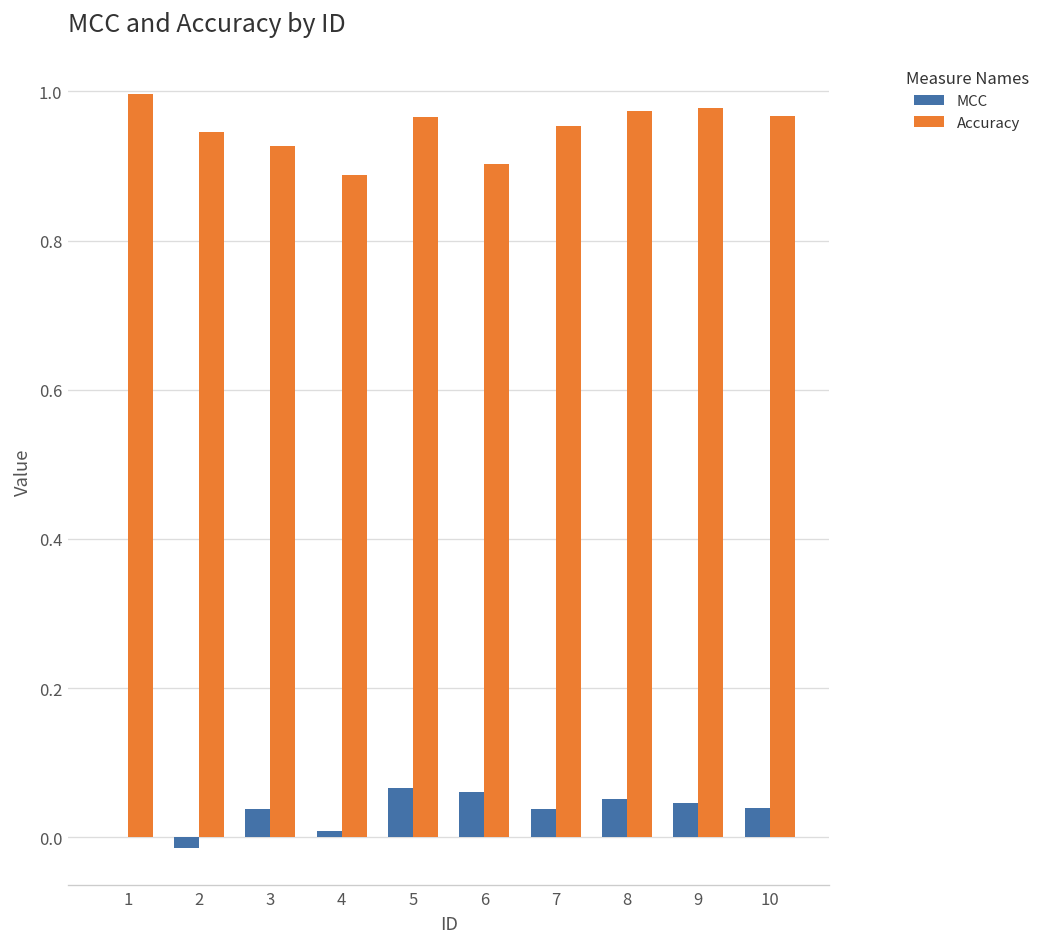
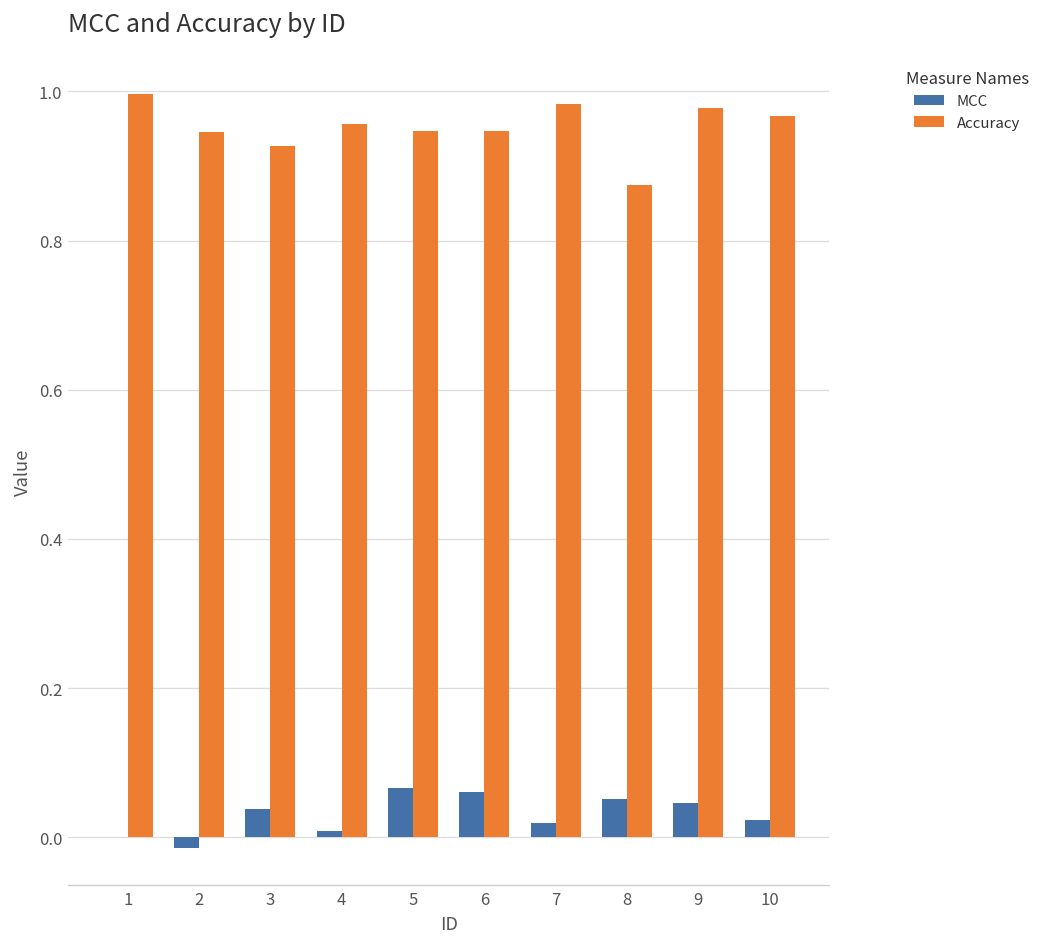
Accuracy, 4: 0.89 -> 0.96
Accuracy, 5: 0.97 -> 0.95
Accuracy, 6: 0.90 -> 0.95
MCC, 7: 0.04 -> 0.02
Accuracy, 7: 0.95 -> 0.98
Accuracy, 8: 0.97 -> 0.87
MCC, 10: 0.04 -> 0.02
